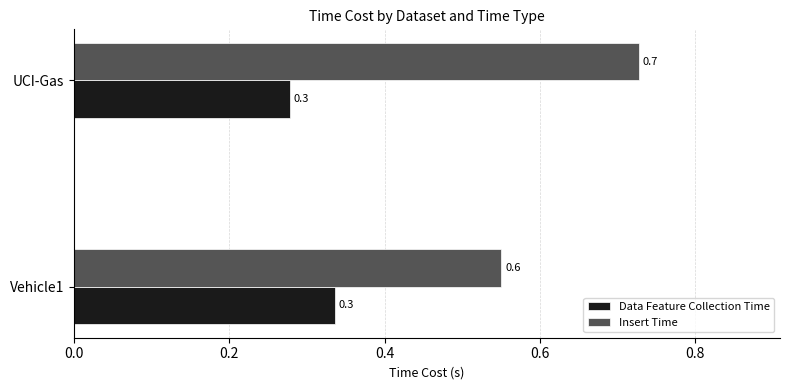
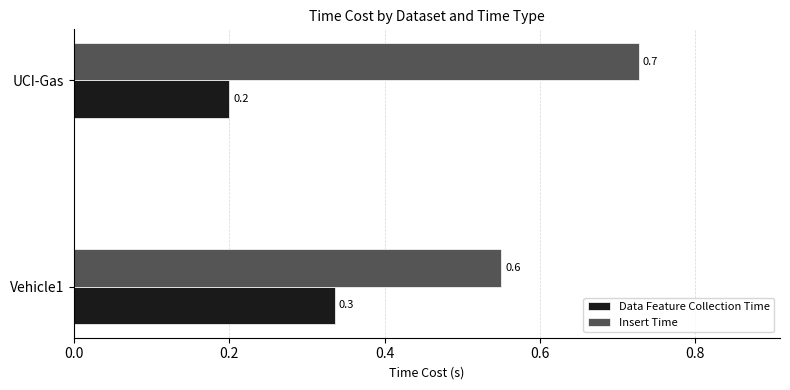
Data Feature Collection Time, UCI-Gas: 0.3 -> 0.2
